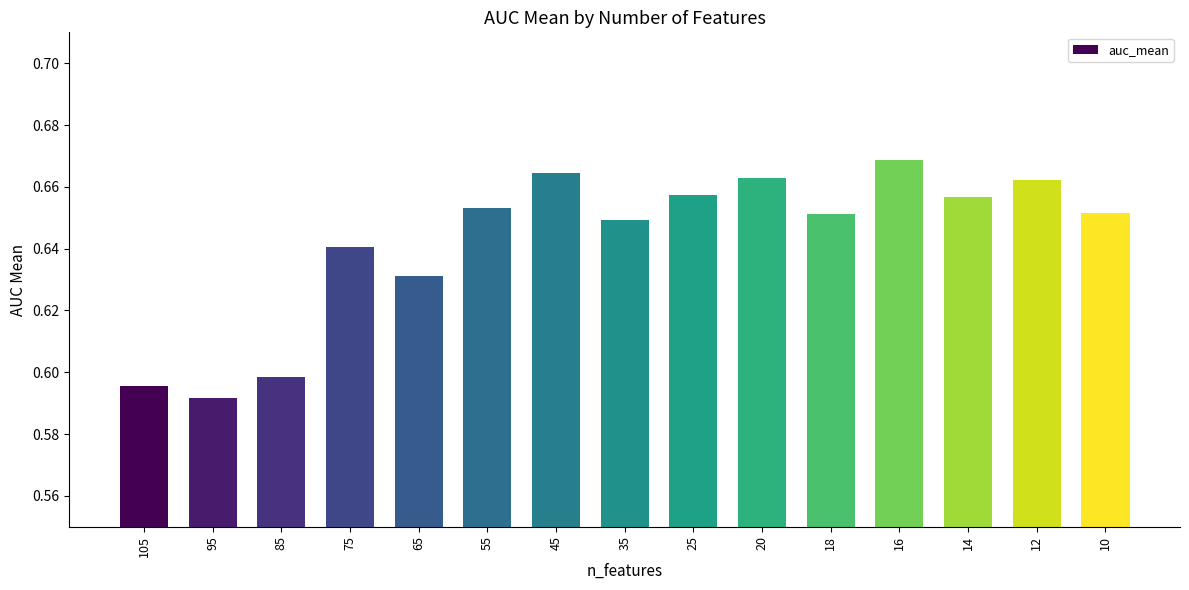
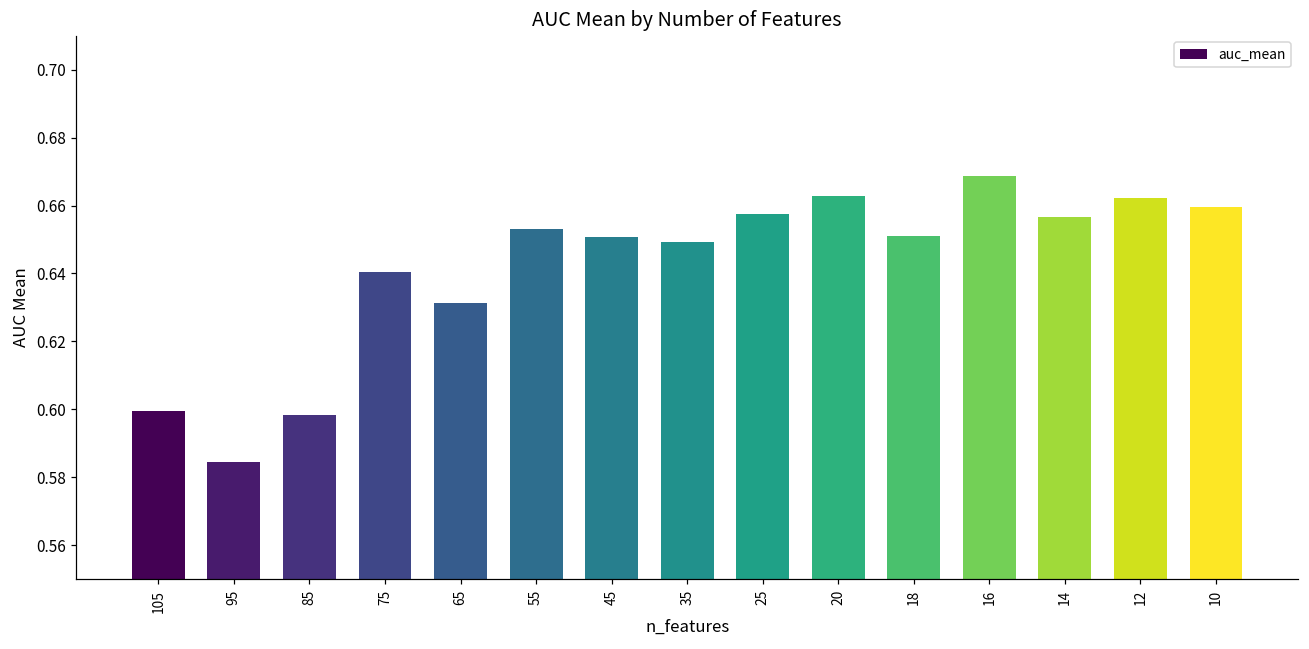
105: 0.595 -> 0.599
95: 0.592 -> 0.585
45: 0.665 -> 0.651
10: 0.652 -> 0.659
